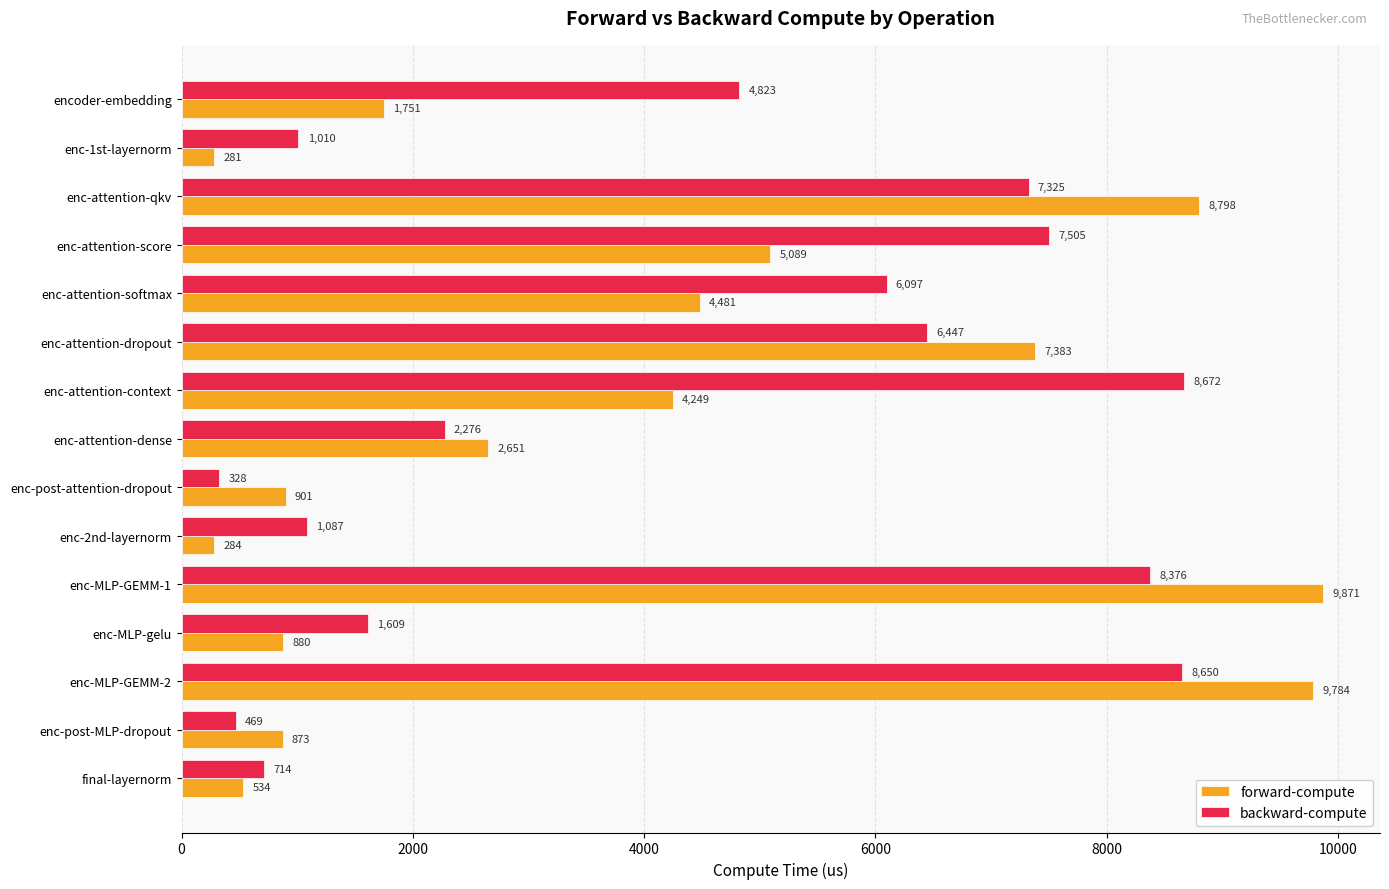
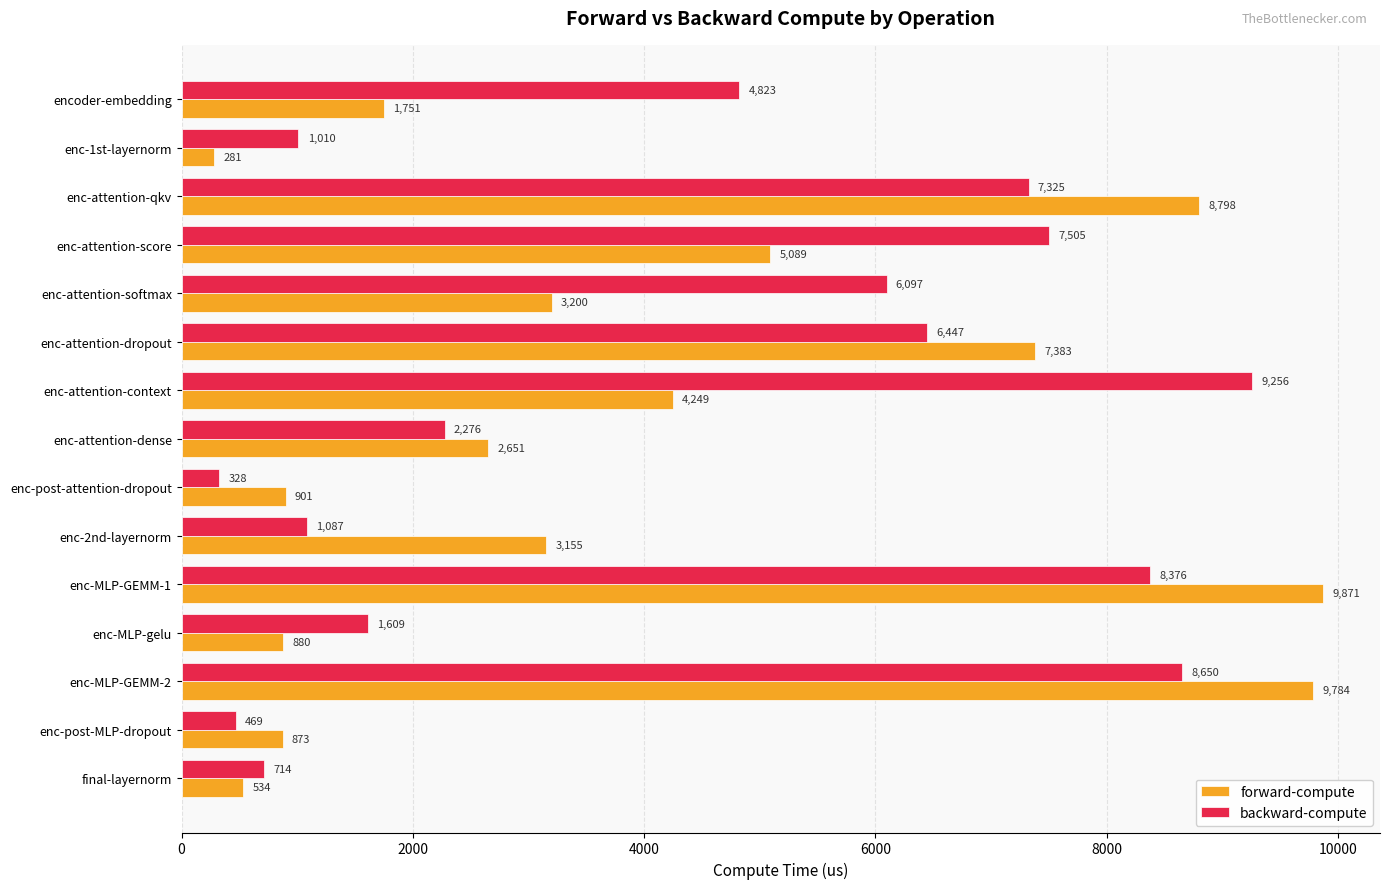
forward-compute, enc-attention-softmax: 4,481 -> 3,200
backward-compute, enc-attention-context: 8,672 -> 9,256
forward-compute, enc-2nd-layernorm: 284 -> 3,155
